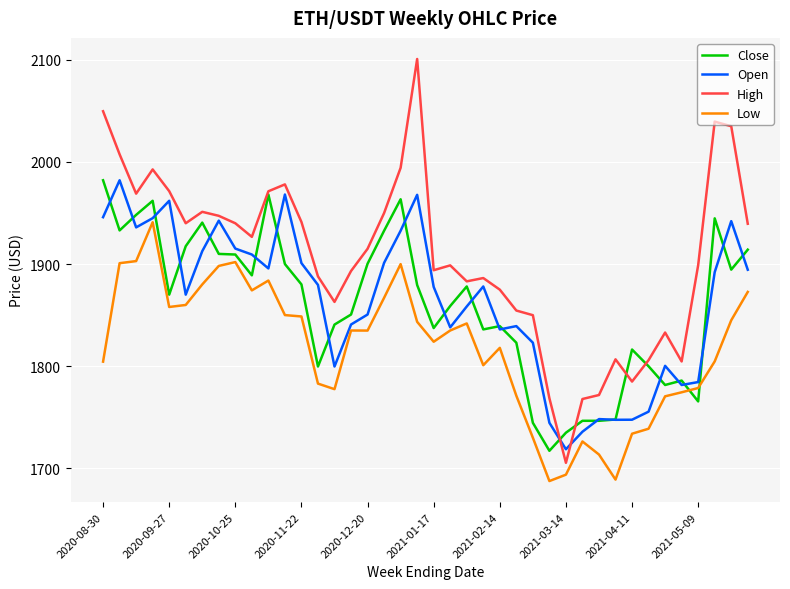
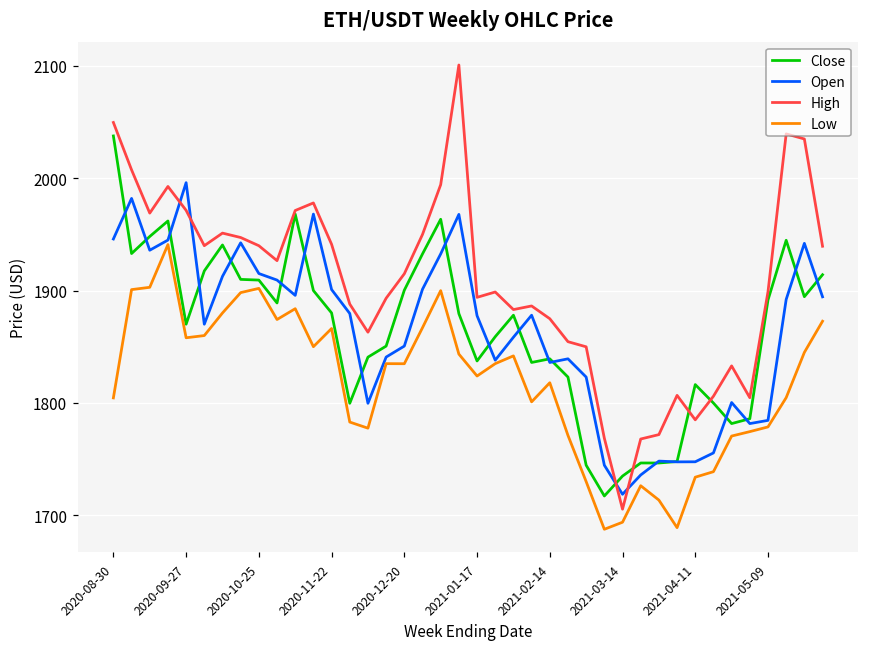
Close, 2020-08-30: 1982 -> 2038
Open, 2020-09-27: 1962 -> 1996
Low, 2020-11-22: 1849 -> 1866
Close, 2021-05-09: 1766 -> 1892
